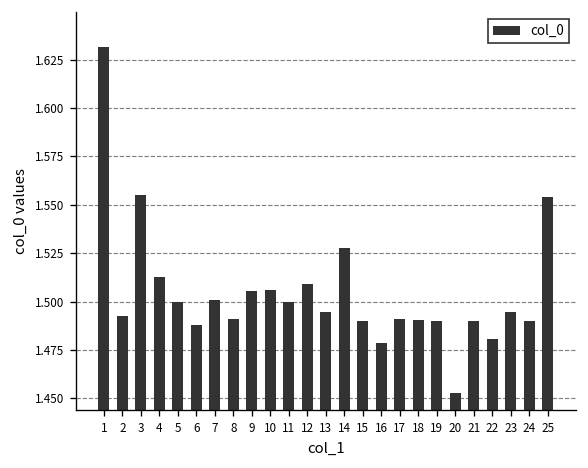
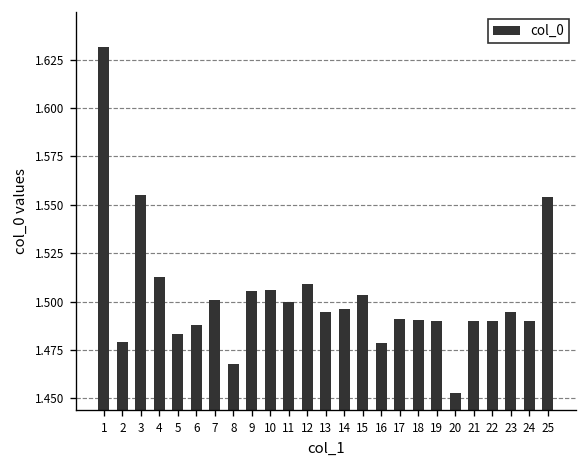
2: 1.493 -> 1.479
5: 1.500 -> 1.483
8: 1.491 -> 1.468
14: 1.528 -> 1.496
15: 1.490 -> 1.503
22: 1.480 -> 1.490
